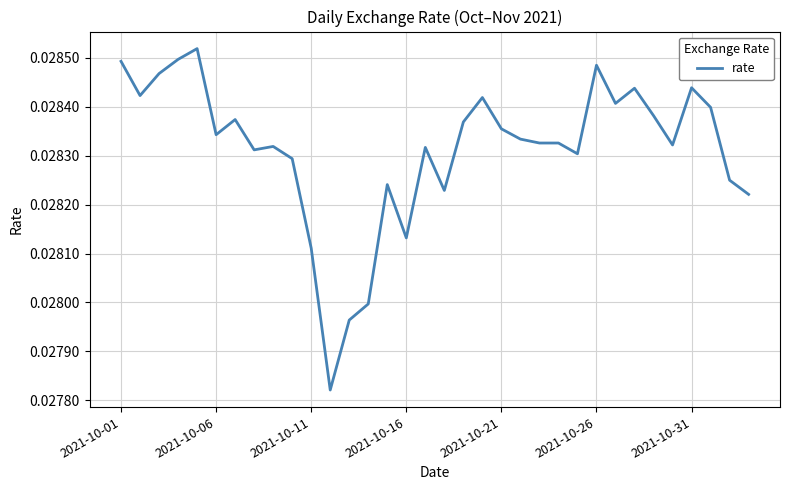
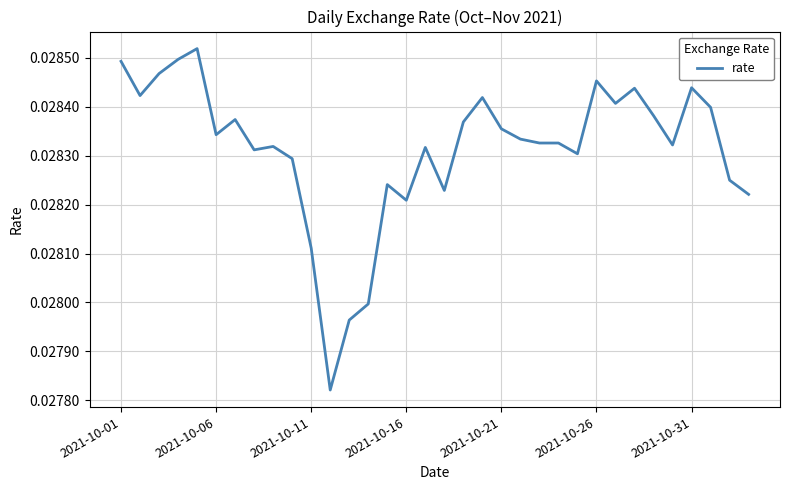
2021-10-16: 0.02813 -> 0.02821
2021-10-26: 0.02849 -> 0.02845
